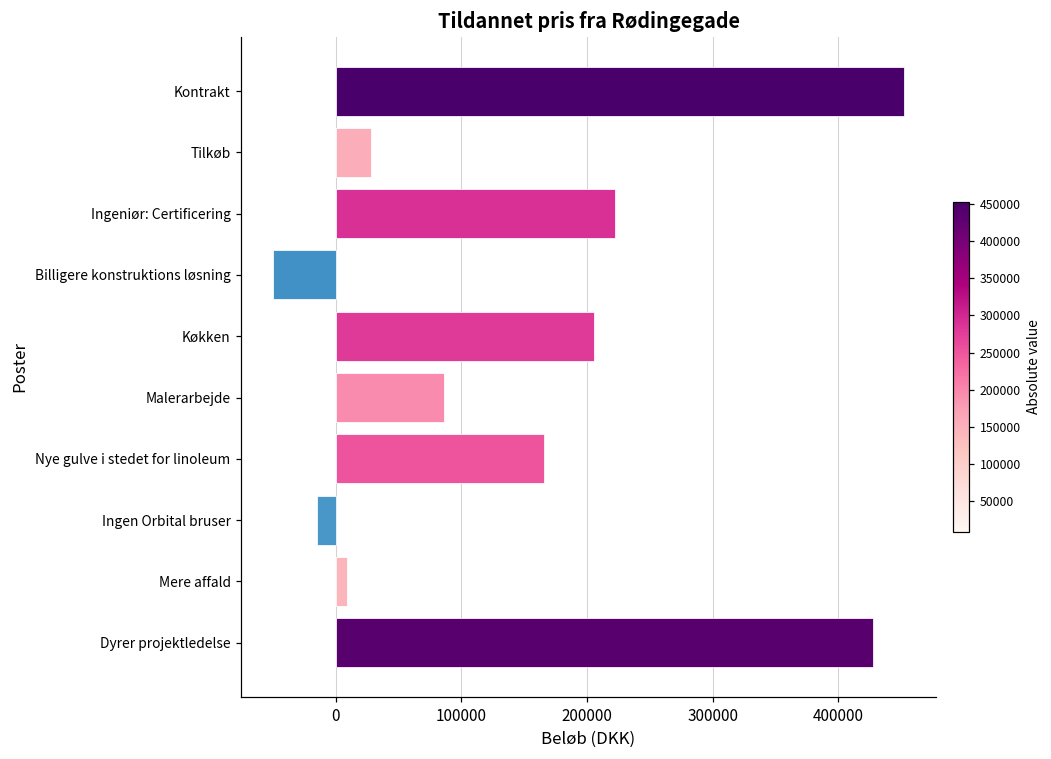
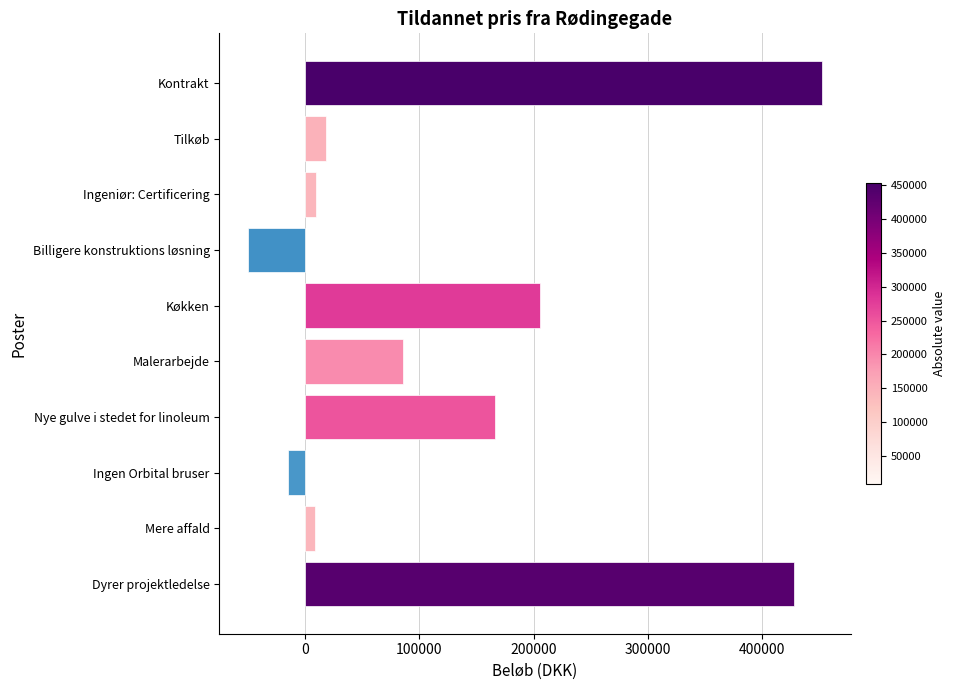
Tilkøb: 28000 -> 18000
Ingeniør: Certificering: 222000 -> 9000
